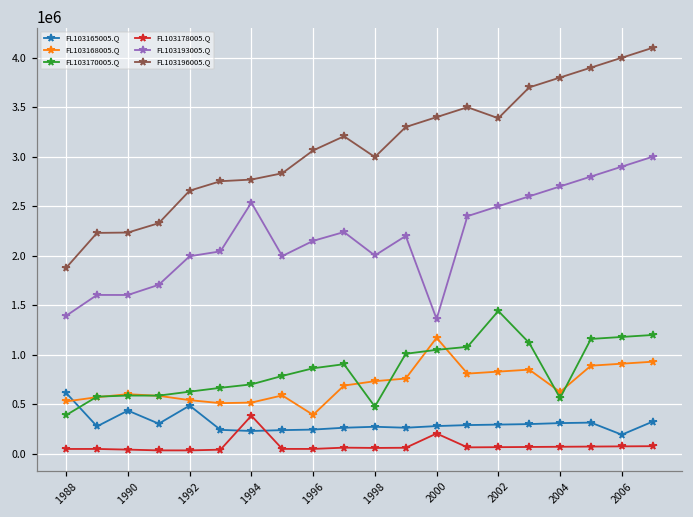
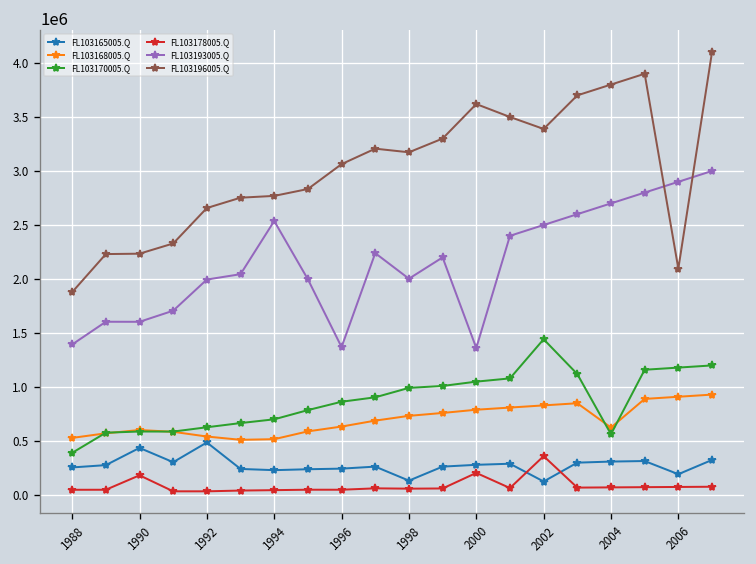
FL103165005.Q, 1988: 600000 -> 300000
FL103178005.Q, 1990: 0 -> 200000
FL103178005.Q, 1994: 400000 -> 0
FL103168005.Q, 1996: 400000 -> 600000
FL103193005.Q, 1996: 2200000 -> 1400000
FL103165005.Q, 1998: 300000 -> 100000
FL103170005.Q, 1998: 500000 -> 1000000
FL103196005.Q, 1998: 3000000 -> 3200000
FL103168005.Q, 2000: 1200000 -> 800000
FL103196005.Q, 2000: 3400000 -> 3600000
FL103165005.Q, 2002: 300000 -> 100000
FL103178005.Q, 2002: 100000 -> 400000
FL103196005.Q, 2006: 4000000 -> 2100000
